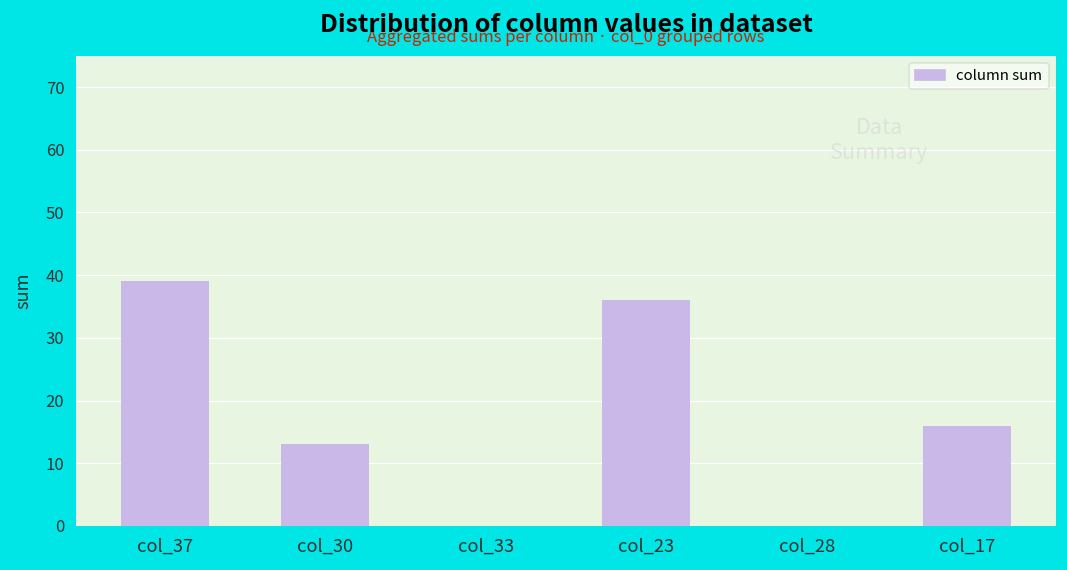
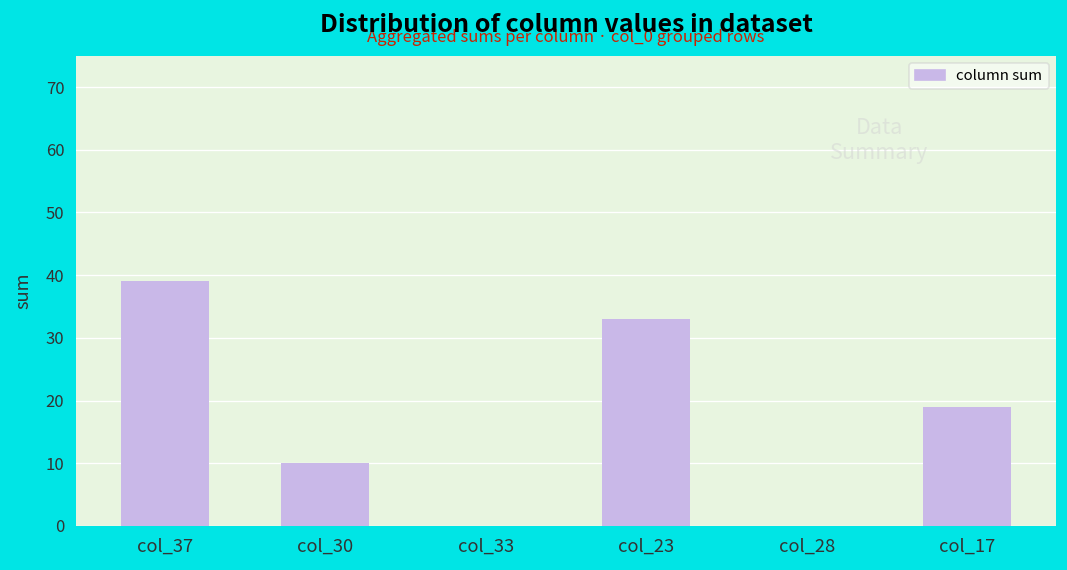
col_30: 13 -> 10
col_23: 36 -> 33
col_17: 16 -> 19
